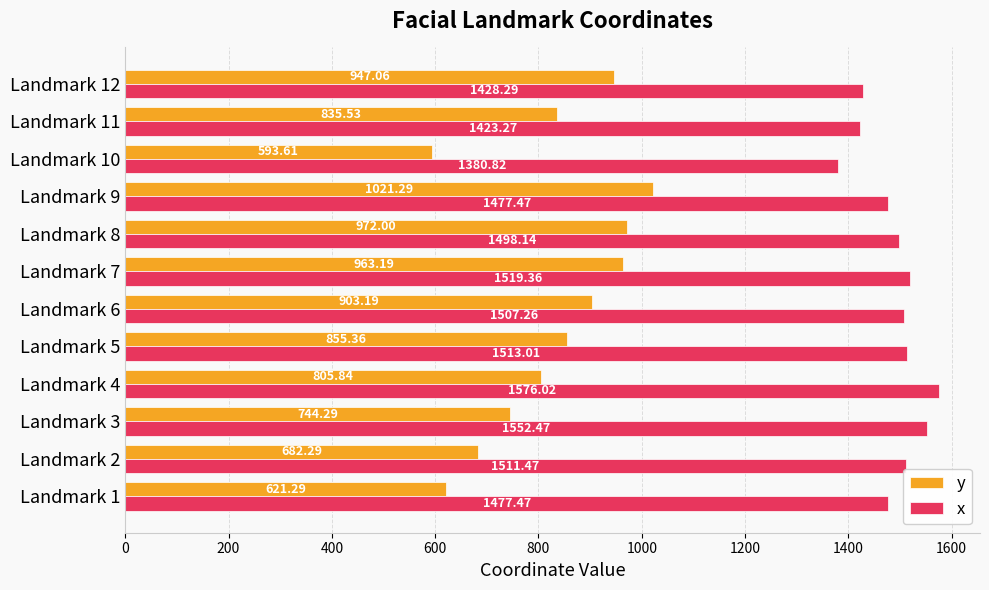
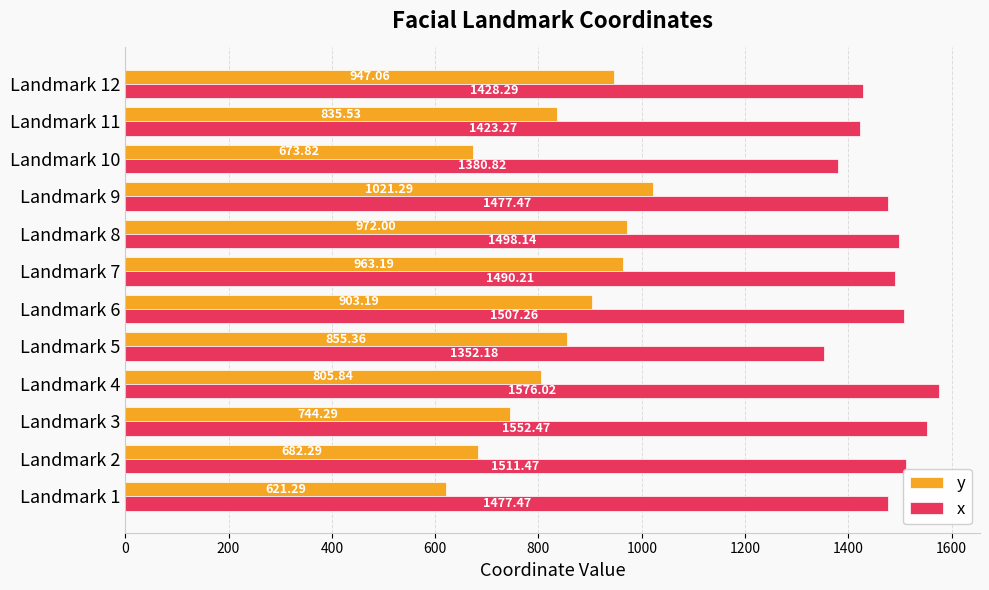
y, Landmark 10: 593.61 -> 673.82
x, Landmark 7: 1519.36 -> 1490.21
x, Landmark 5: 1513.01 -> 1352.18
